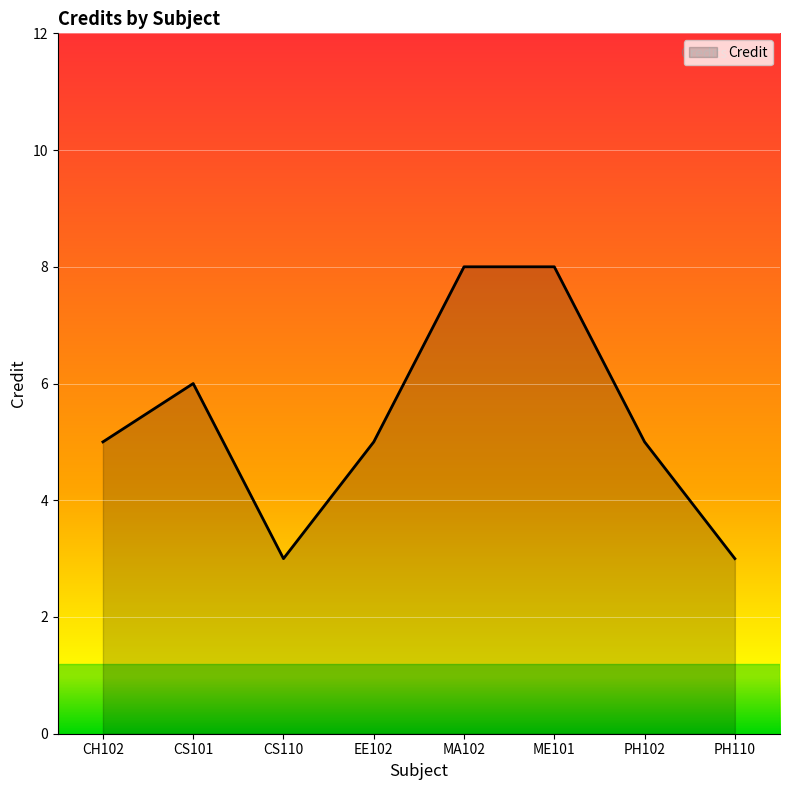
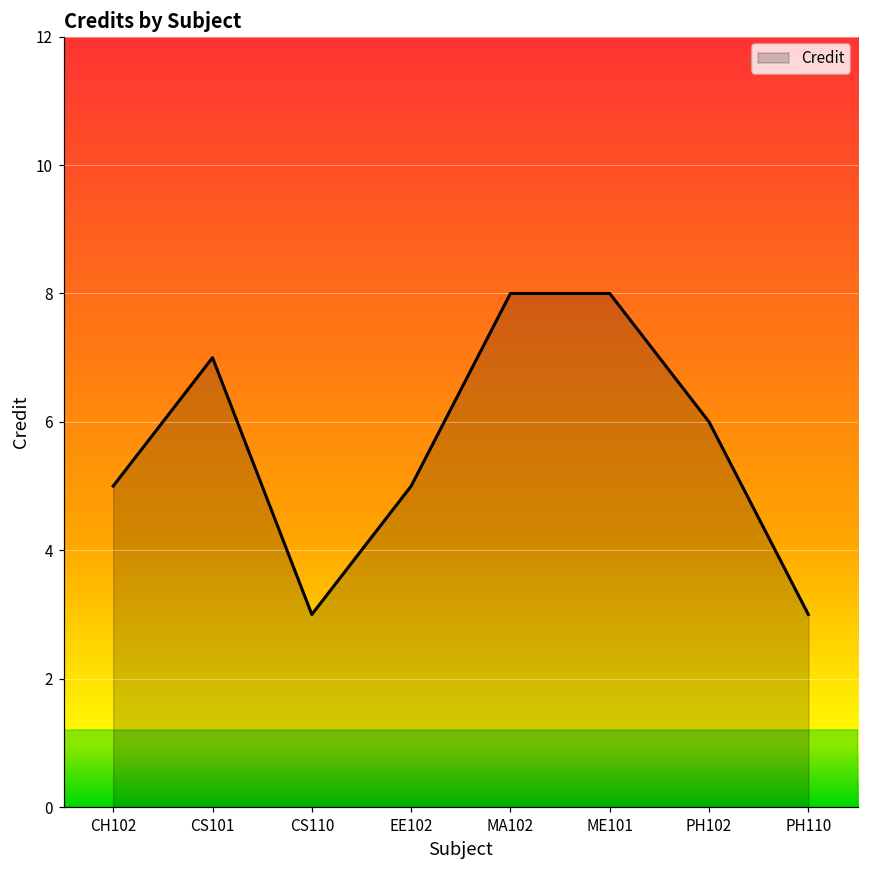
CS101: 6 -> 7
PH102: 5 -> 6
